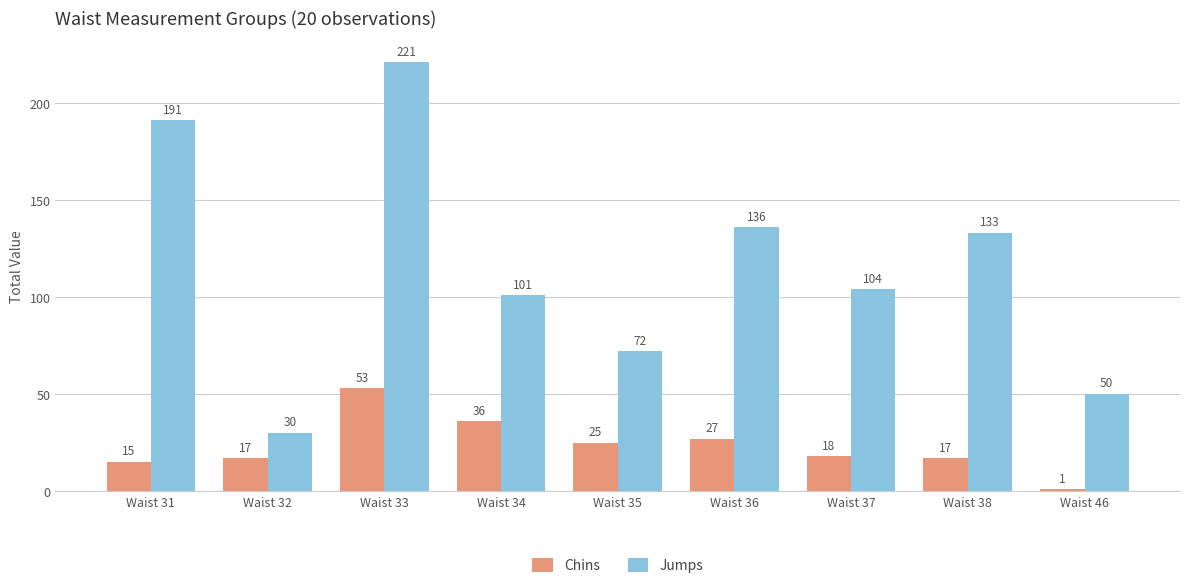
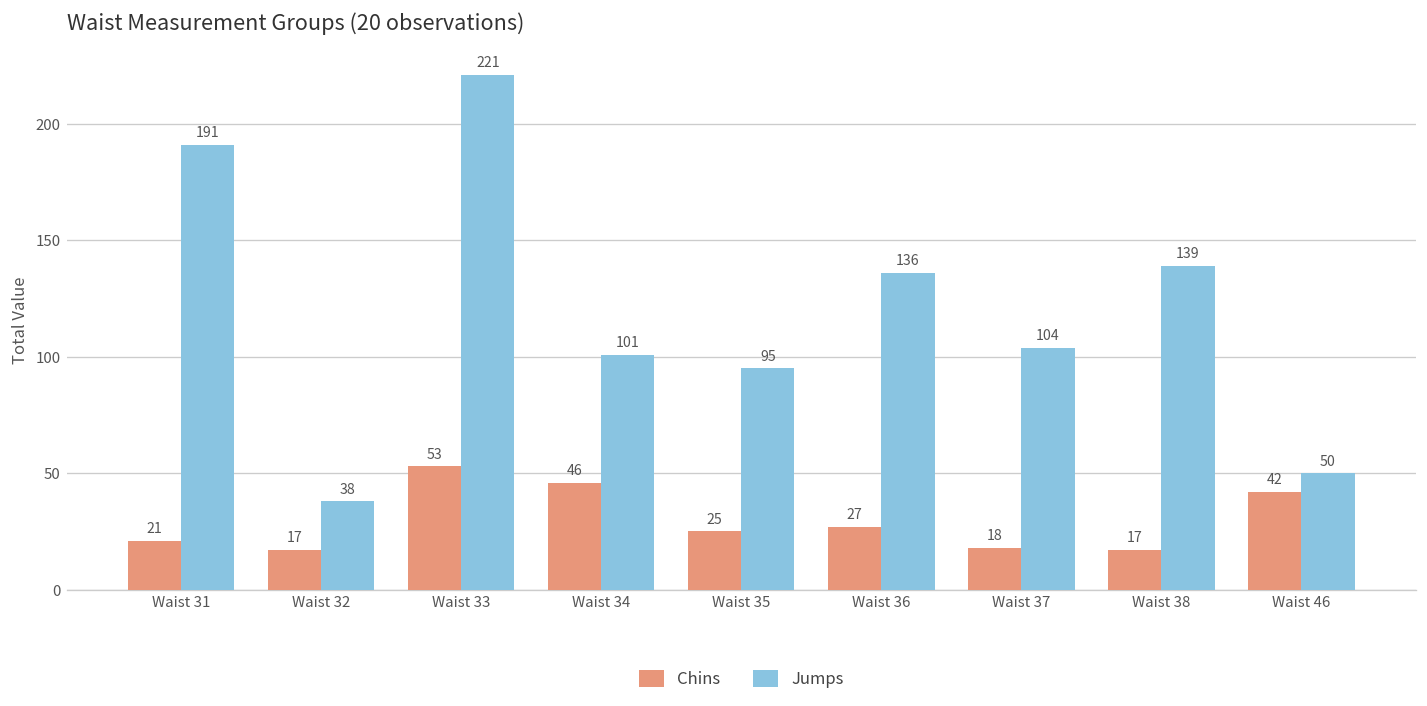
Chins, Waist 31: 15 -> 21
Jumps, Waist 32: 30 -> 38
Chins, Waist 34: 36 -> 46
Jumps, Waist 35: 72 -> 95
Jumps, Waist 38: 133 -> 139
Chins, Waist 46: 1 -> 42
